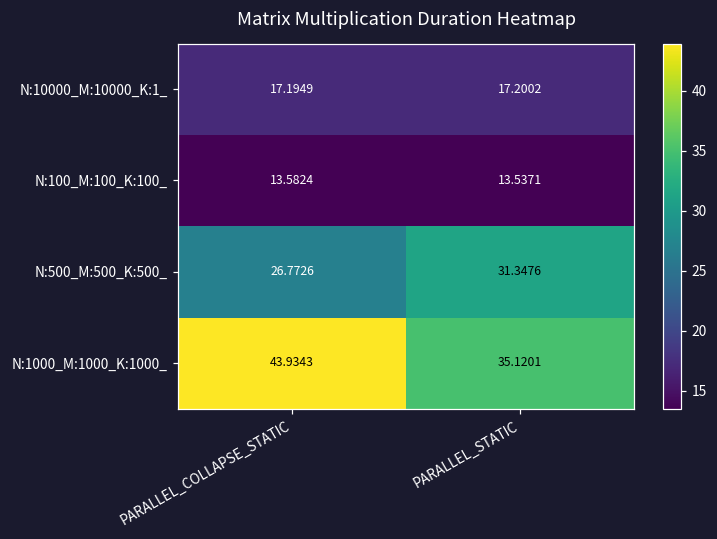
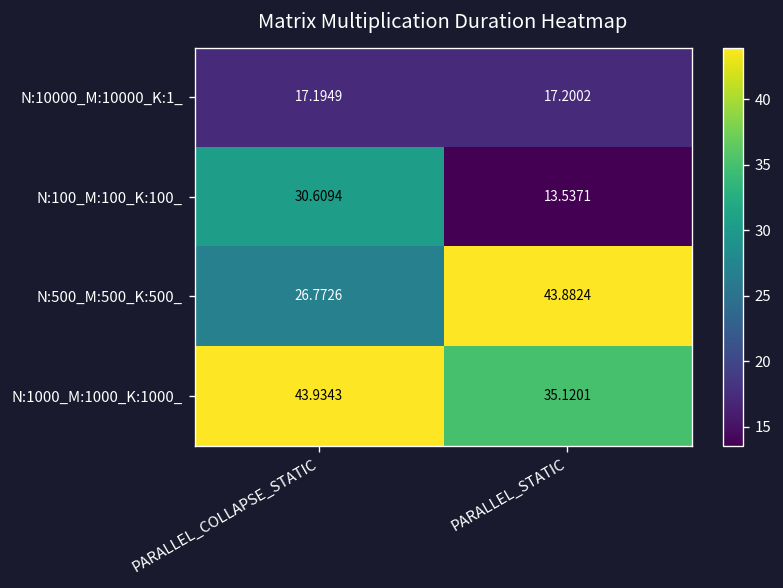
N:100_M:100_K:100_, PARALLEL_COLLAPSE_STATIC: 13.5824 -> 30.6094
N:500_M:500_K:500_, PARALLEL_STATIC: 31.3476 -> 43.8824
